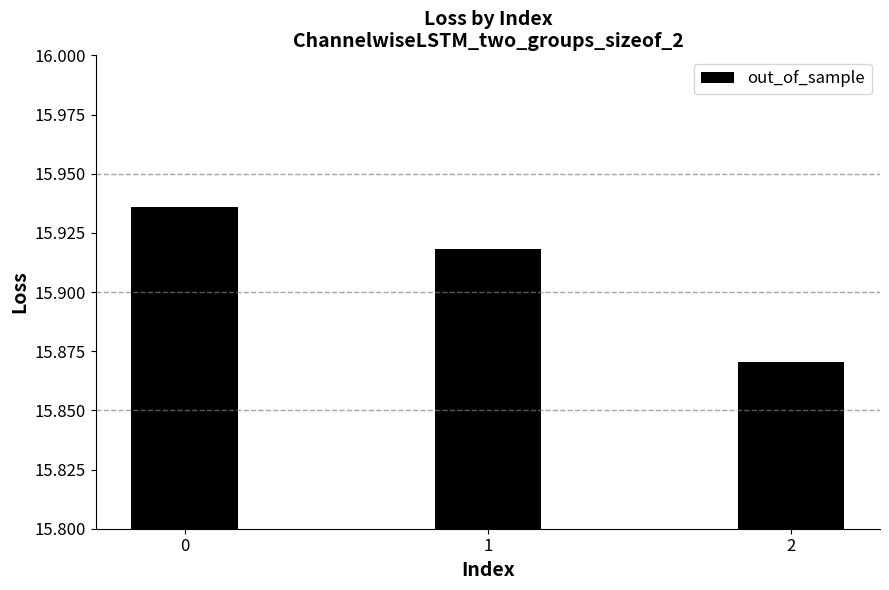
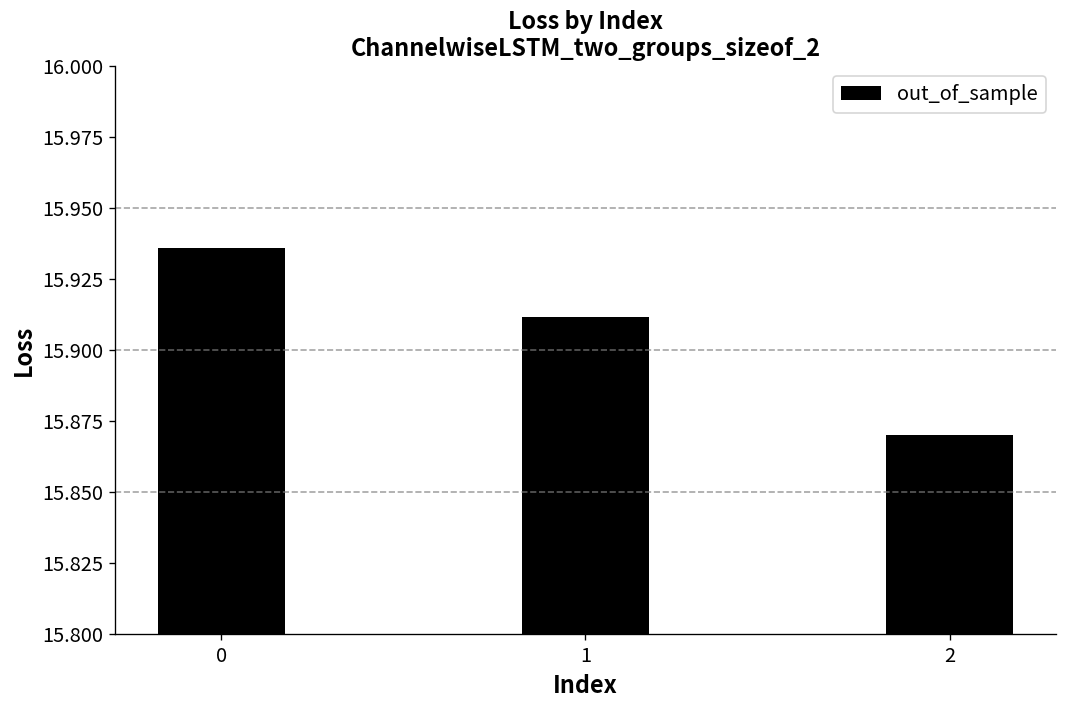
1: 15.918 -> 15.912
